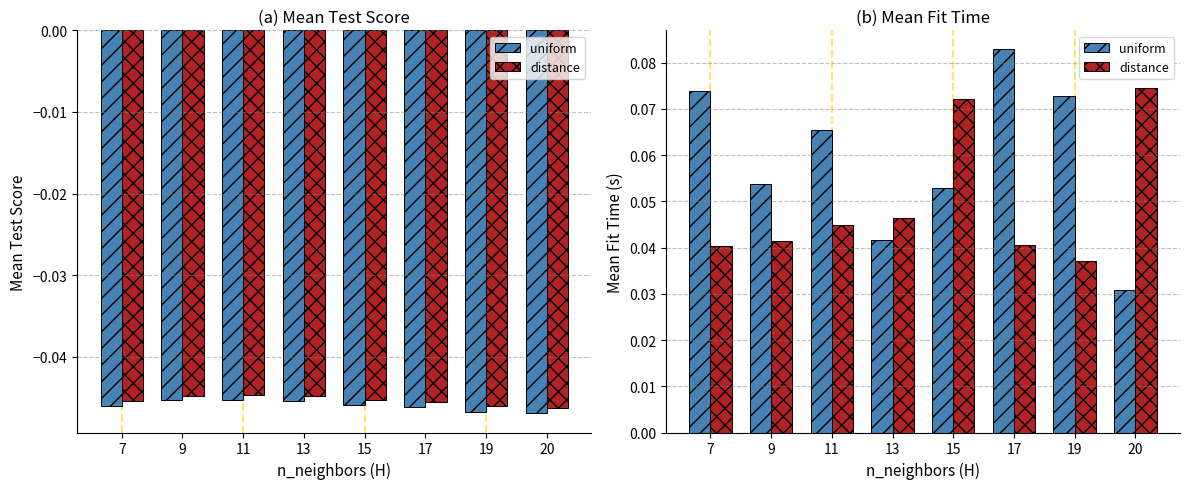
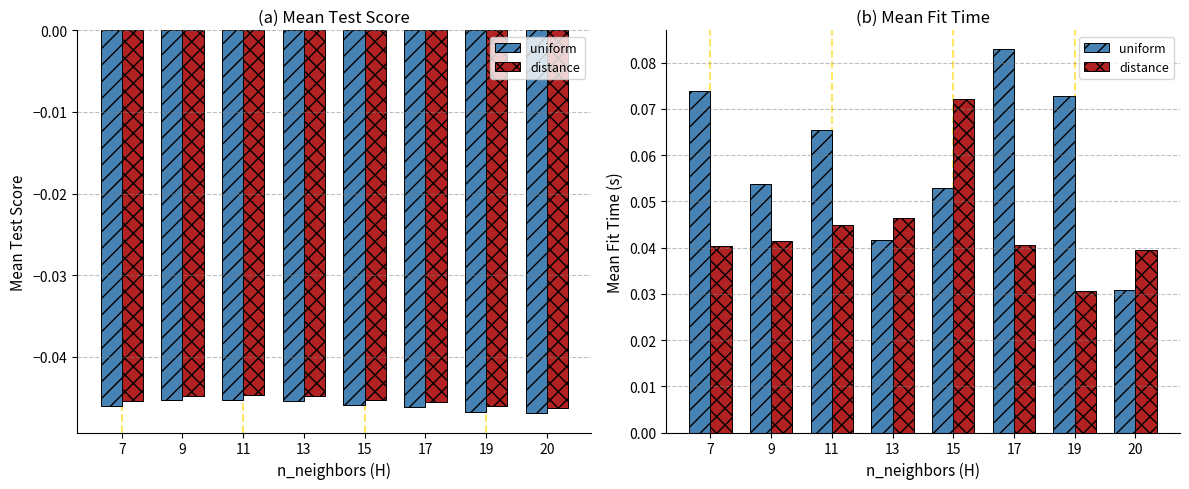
(b) Mean Fit Time, distance, 19: 0.037 -> 0.031
(b) Mean Fit Time, distance, 20: 0.074 -> 0.039
